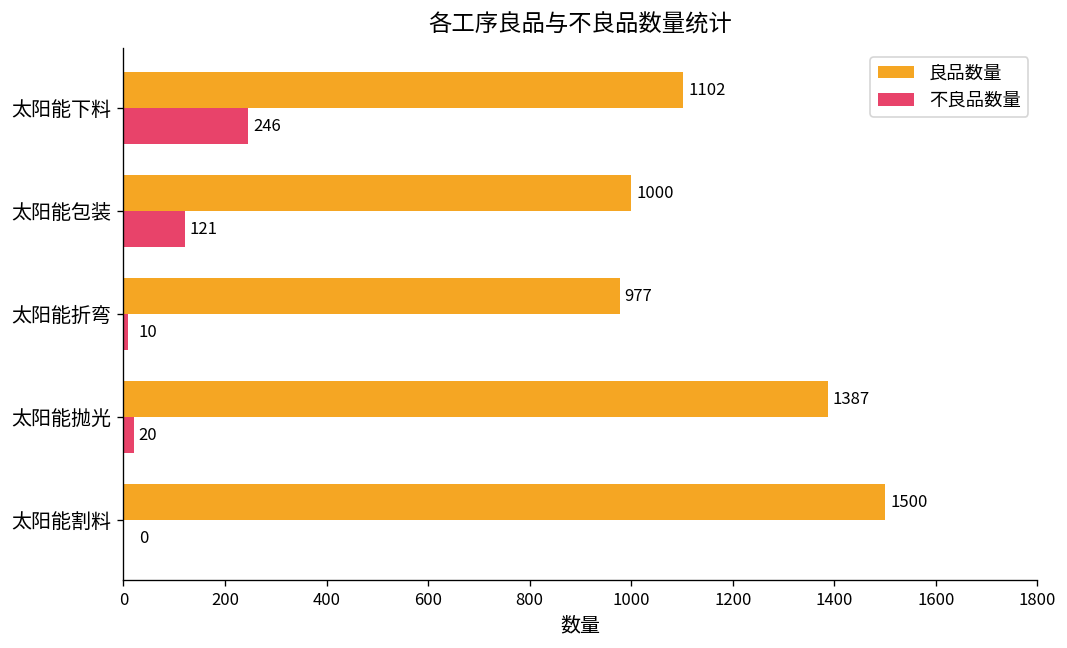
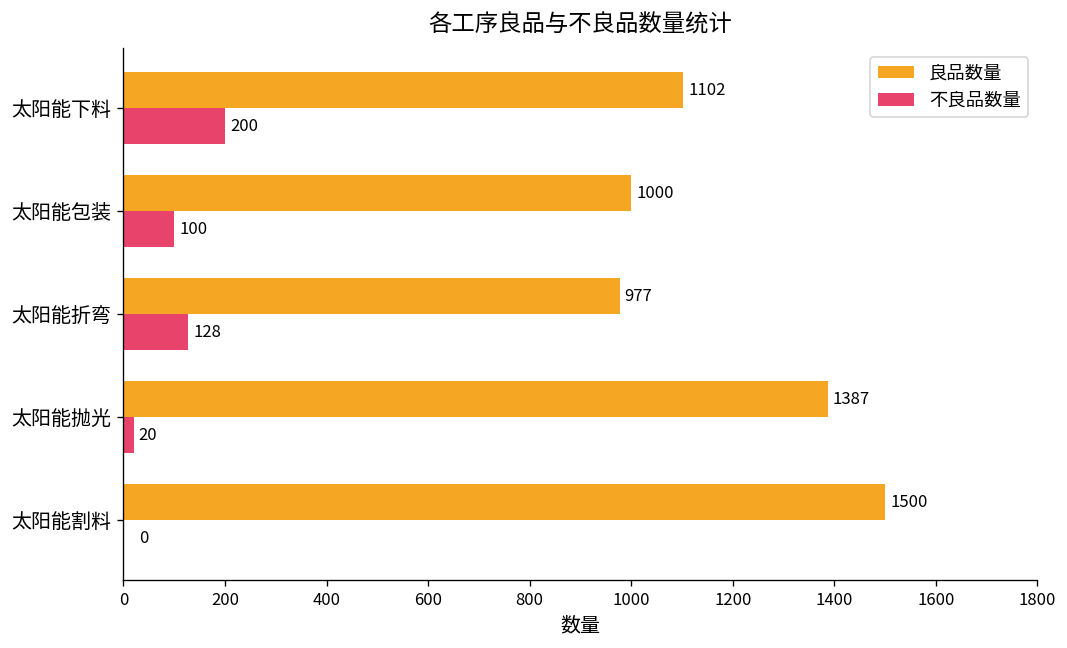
不良品数量, 太阳能下料: 246 -> 200
不良品数量, 太阳能包装: 121 -> 100
不良品数量, 太阳能折弯: 10 -> 128
